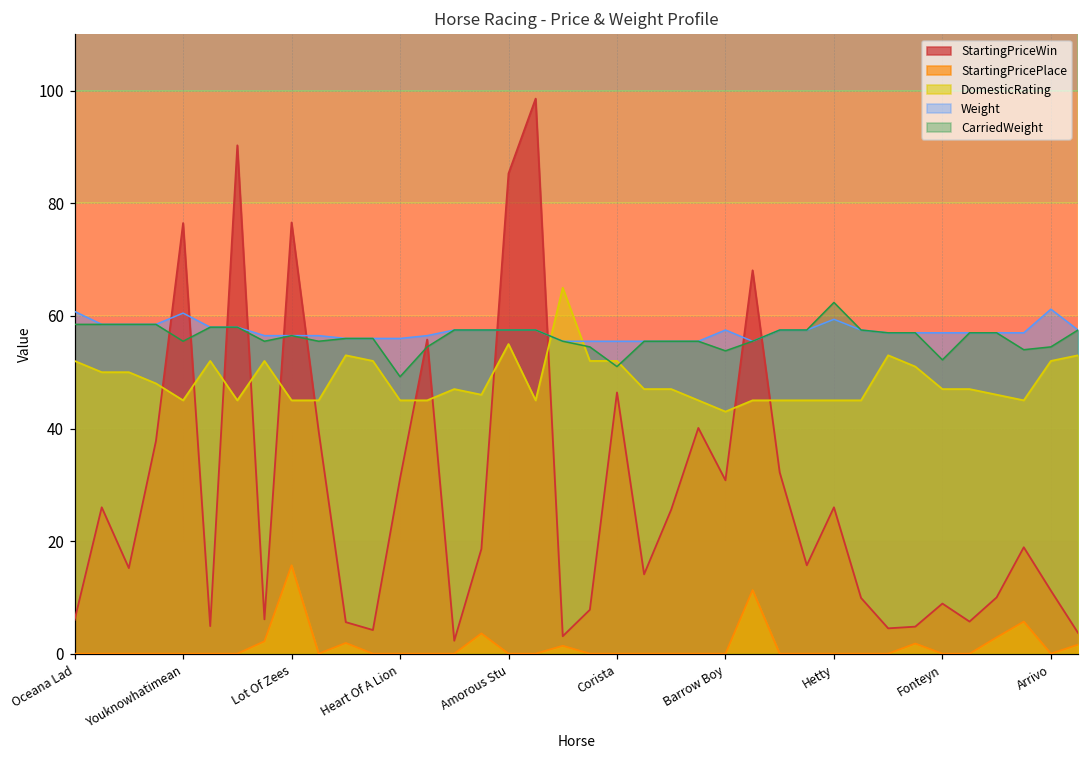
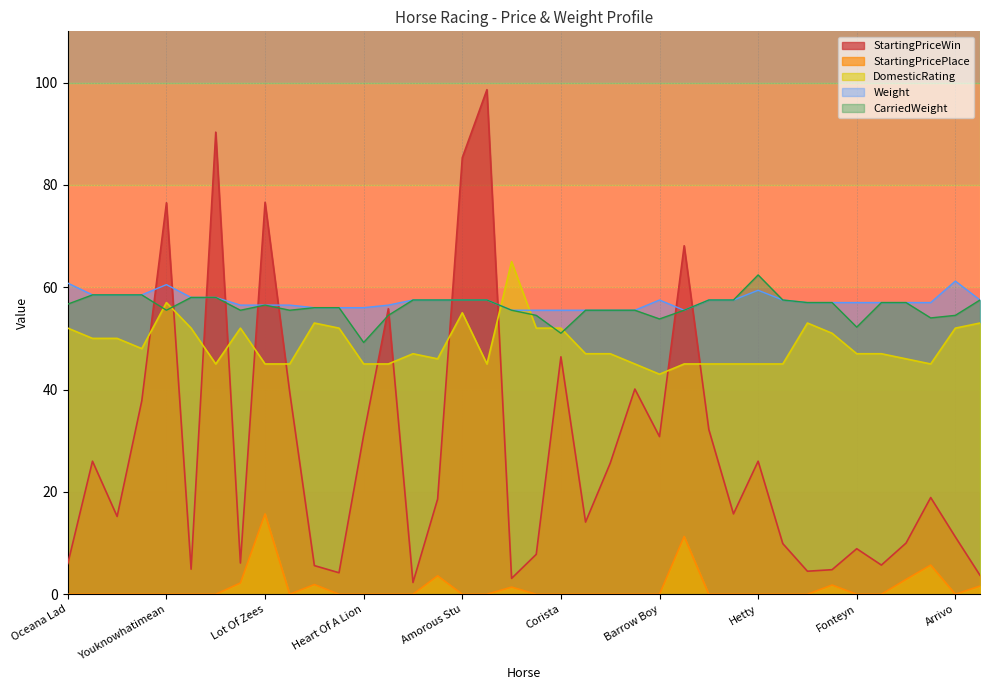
CarriedWeight, Oceana Lad: 59 -> 57
DomesticRating, Youknowhatimean: 45 -> 57
